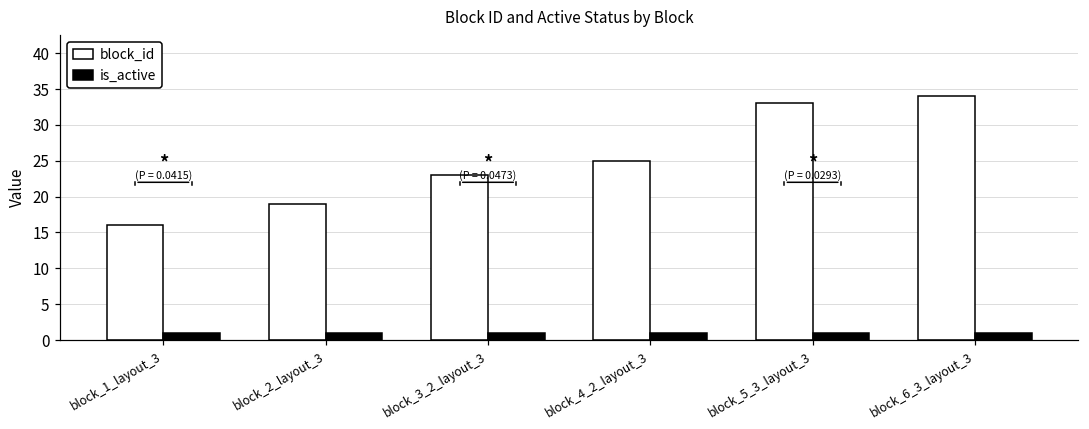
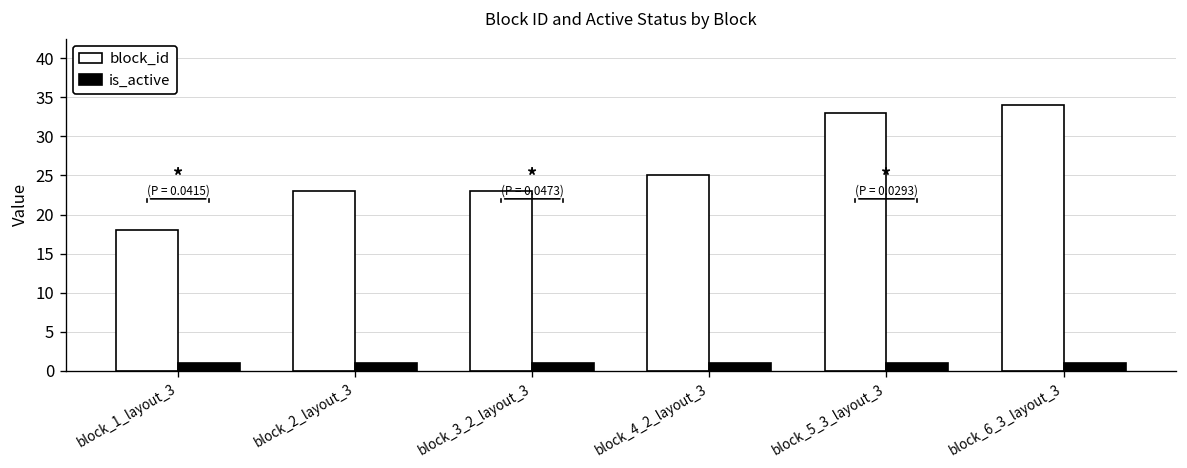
block_id, block_1_layout_3: 16 -> 18
block_id, block_2_layout_3: 19 -> 23
